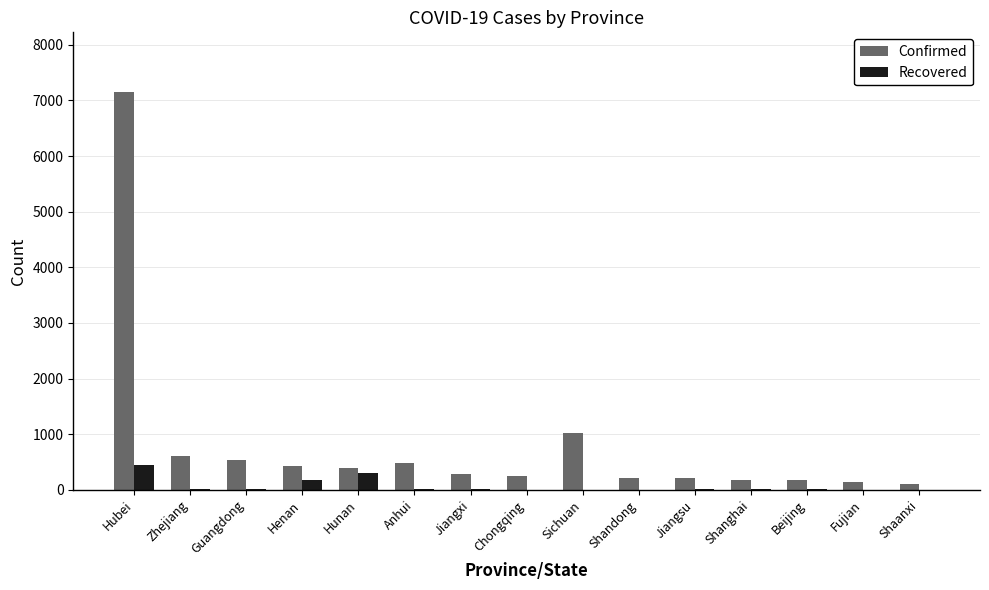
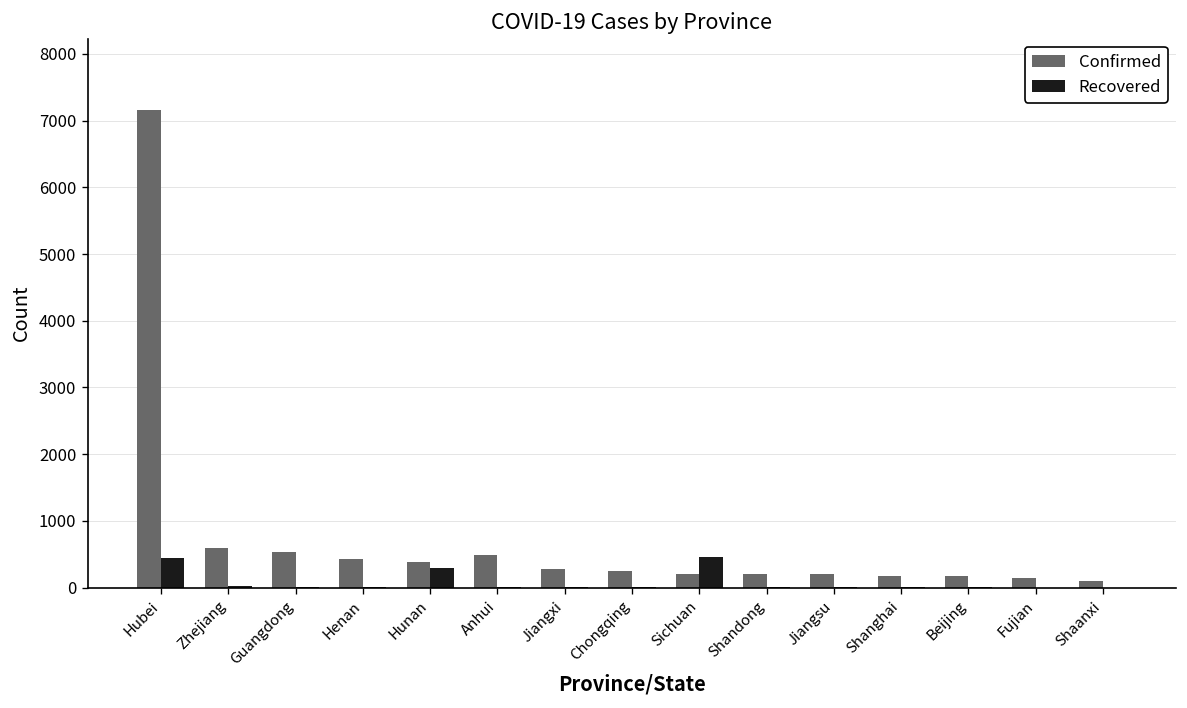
Recovered, Henan: 200 -> 0
Confirmed, Sichuan: 1000 -> 200
Recovered, Sichuan: 0 -> 500
